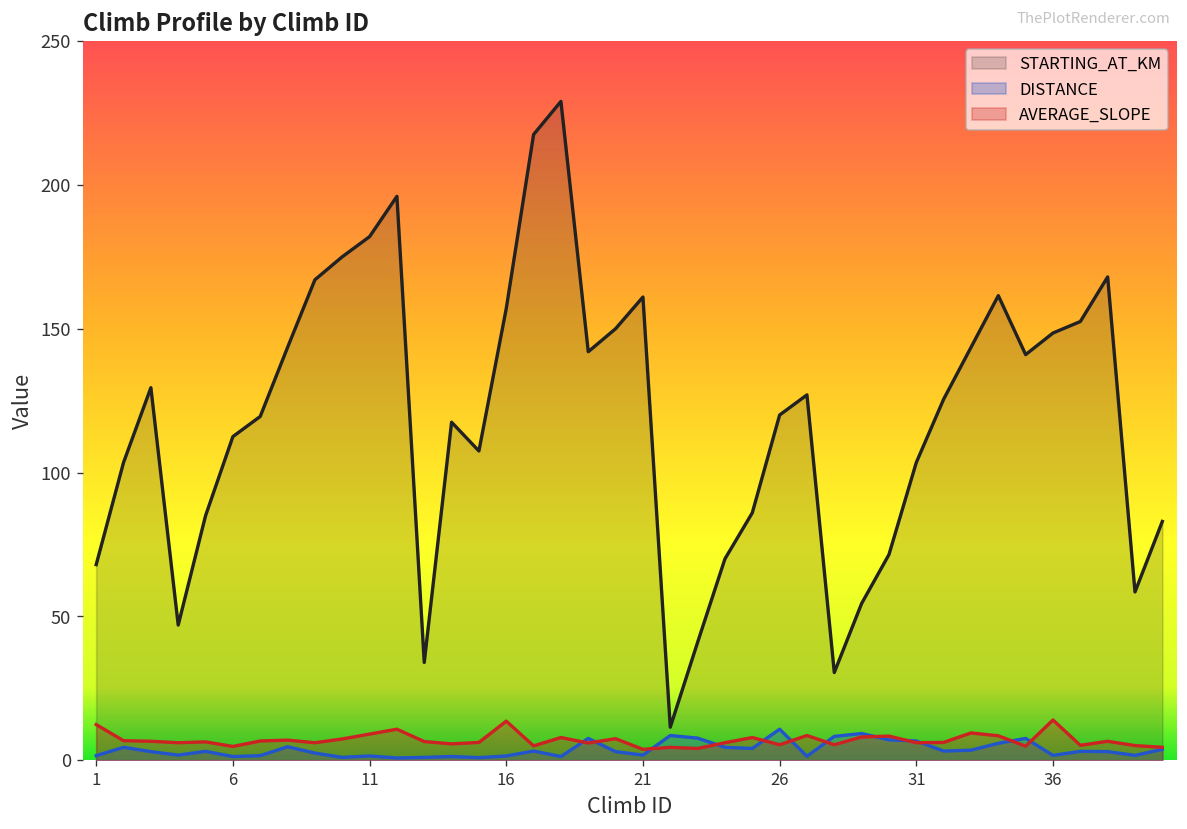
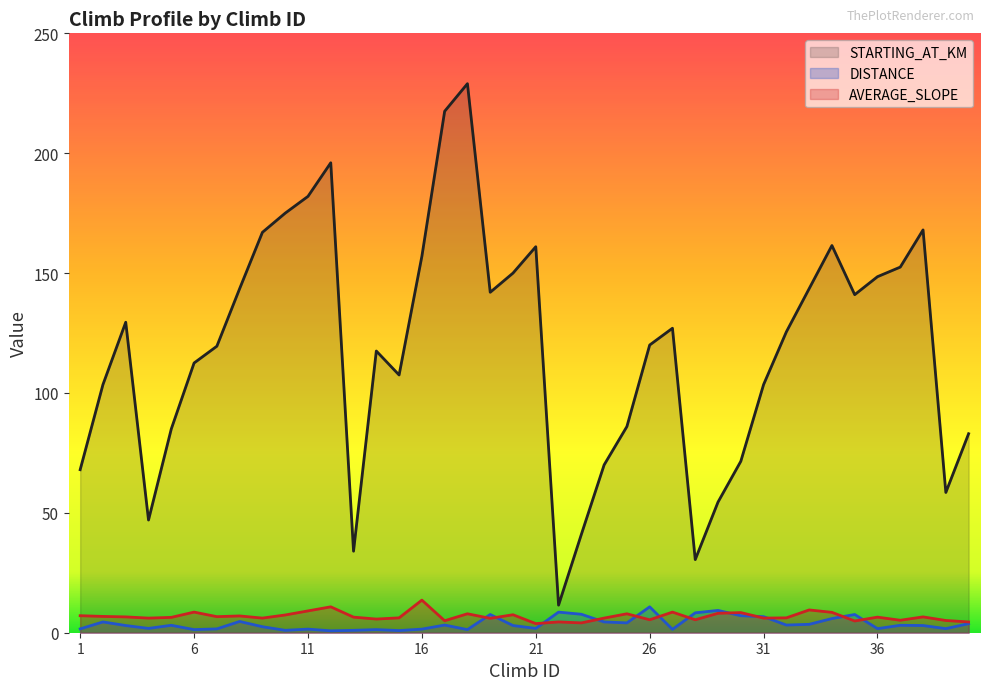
AVERAGE_SLOPE, 1: 12 -> 7
AVERAGE_SLOPE, 6: 5 -> 9
AVERAGE_SLOPE, 36: 14 -> 7
